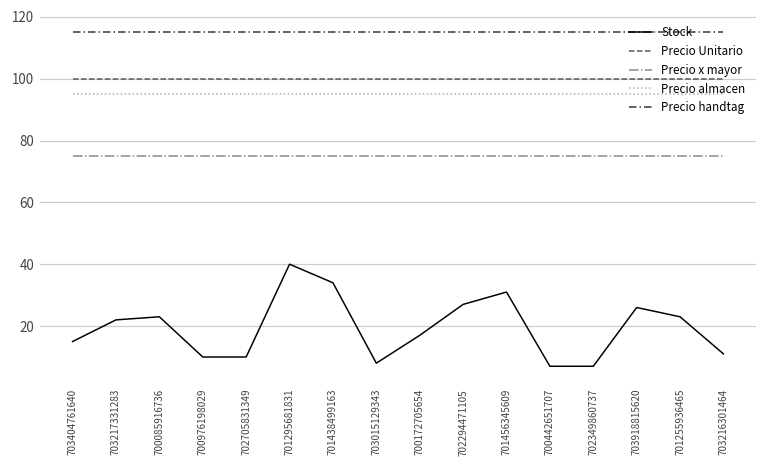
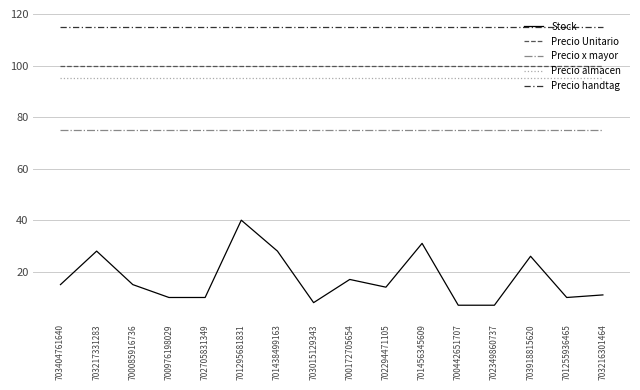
Stock, 703217331283: 22 -> 28
Stock, 700085916736: 23 -> 15
Stock, 701438499163: 34 -> 28
Stock, 702294471105: 27 -> 14
Stock, 701255936465: 23 -> 10
